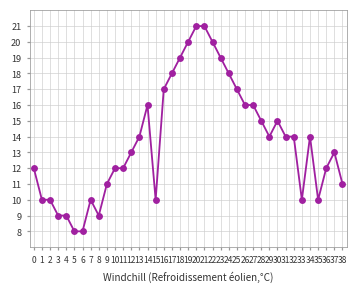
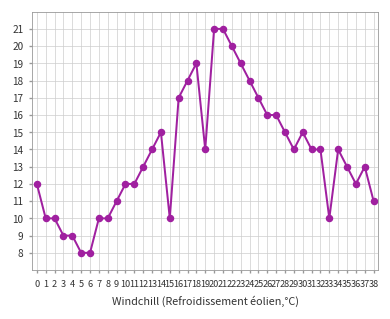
8: 9 -> 10
14: 16 -> 15
19: 20 -> 14
35: 10 -> 13
